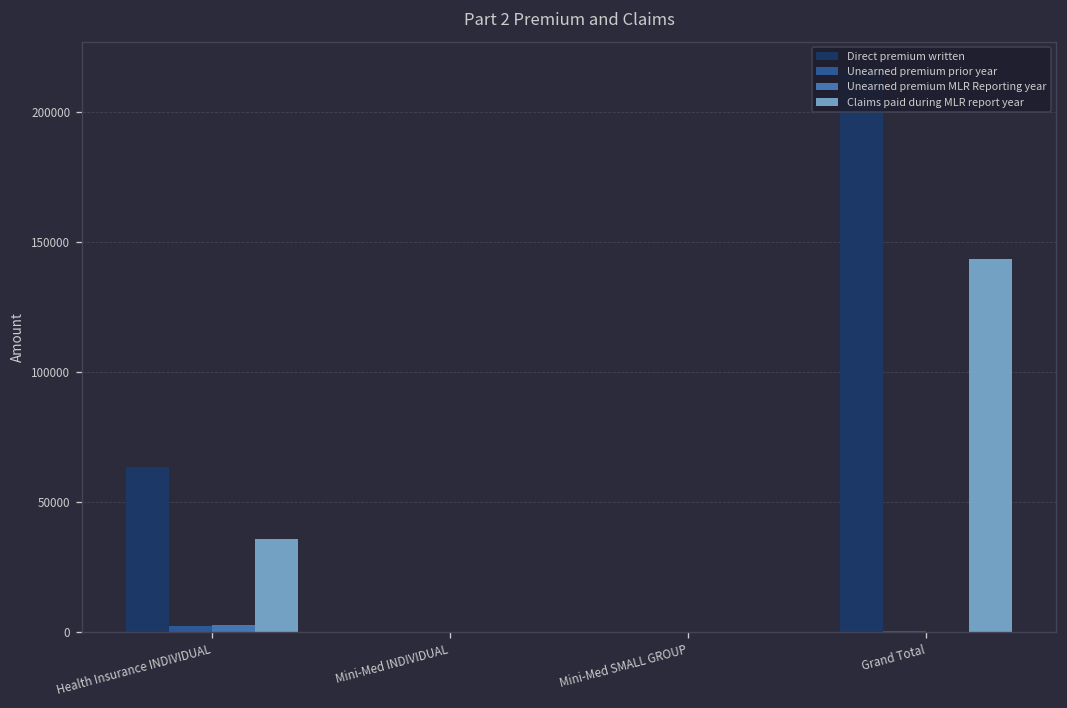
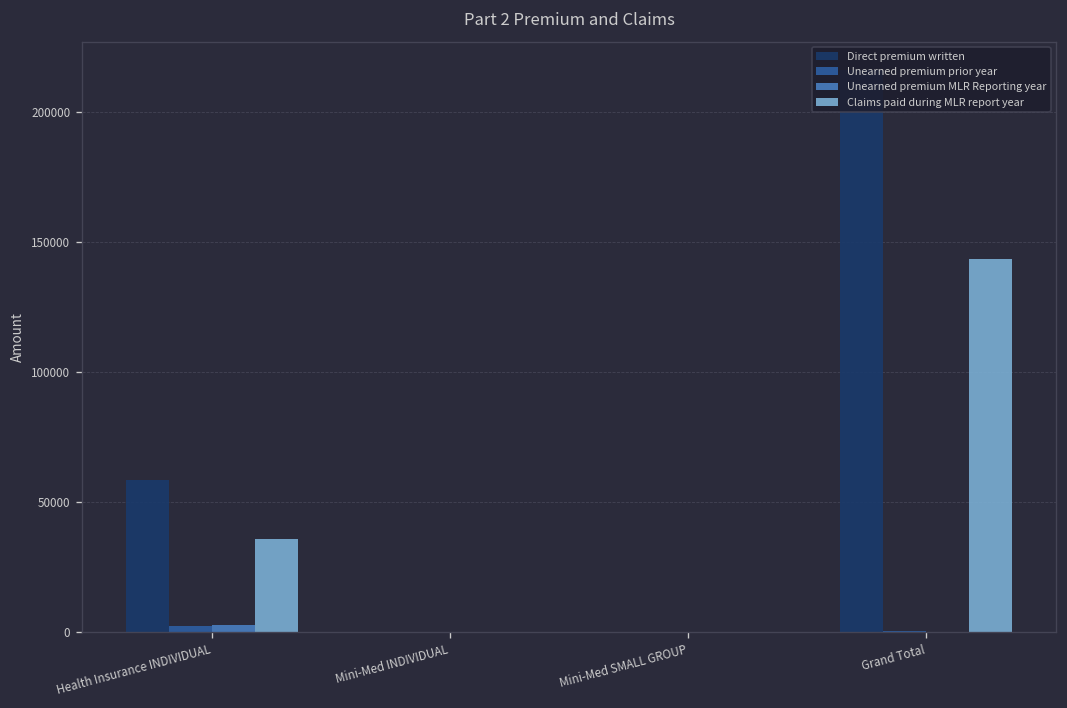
Direct premium written, Health Insurance INDIVIDUAL: 64000 -> 58000
